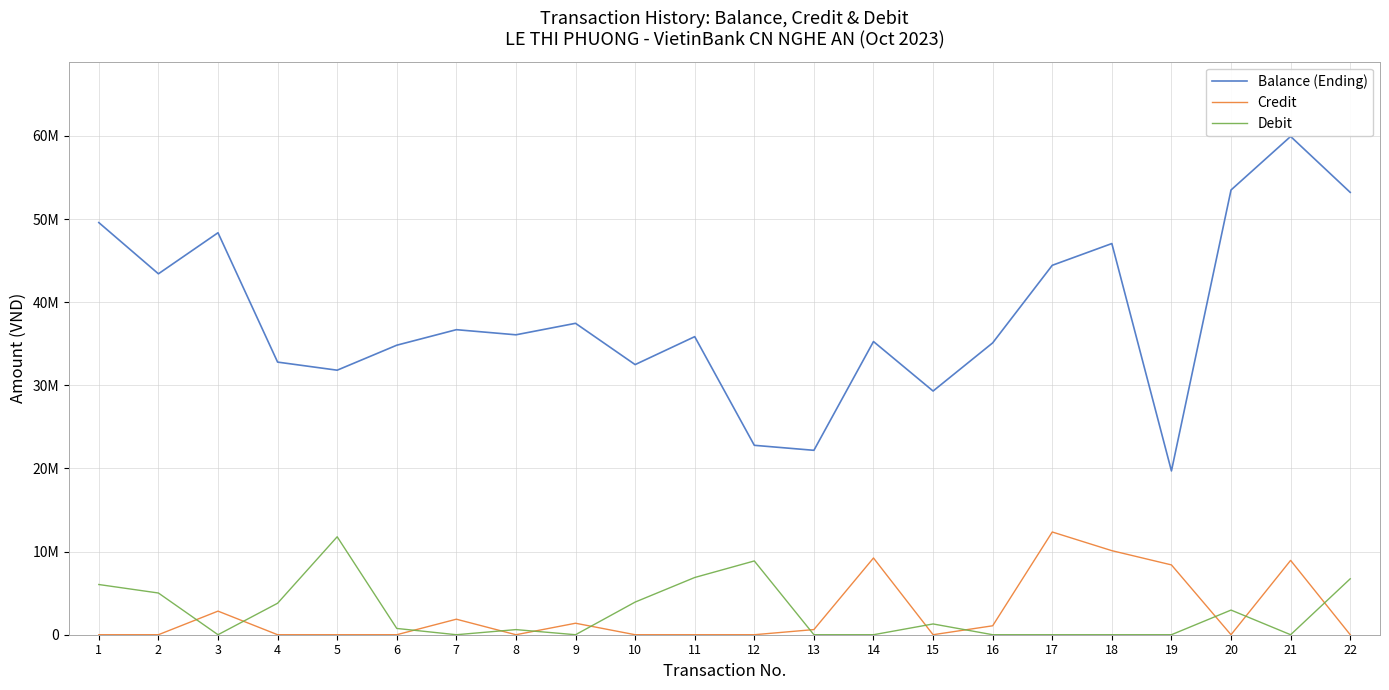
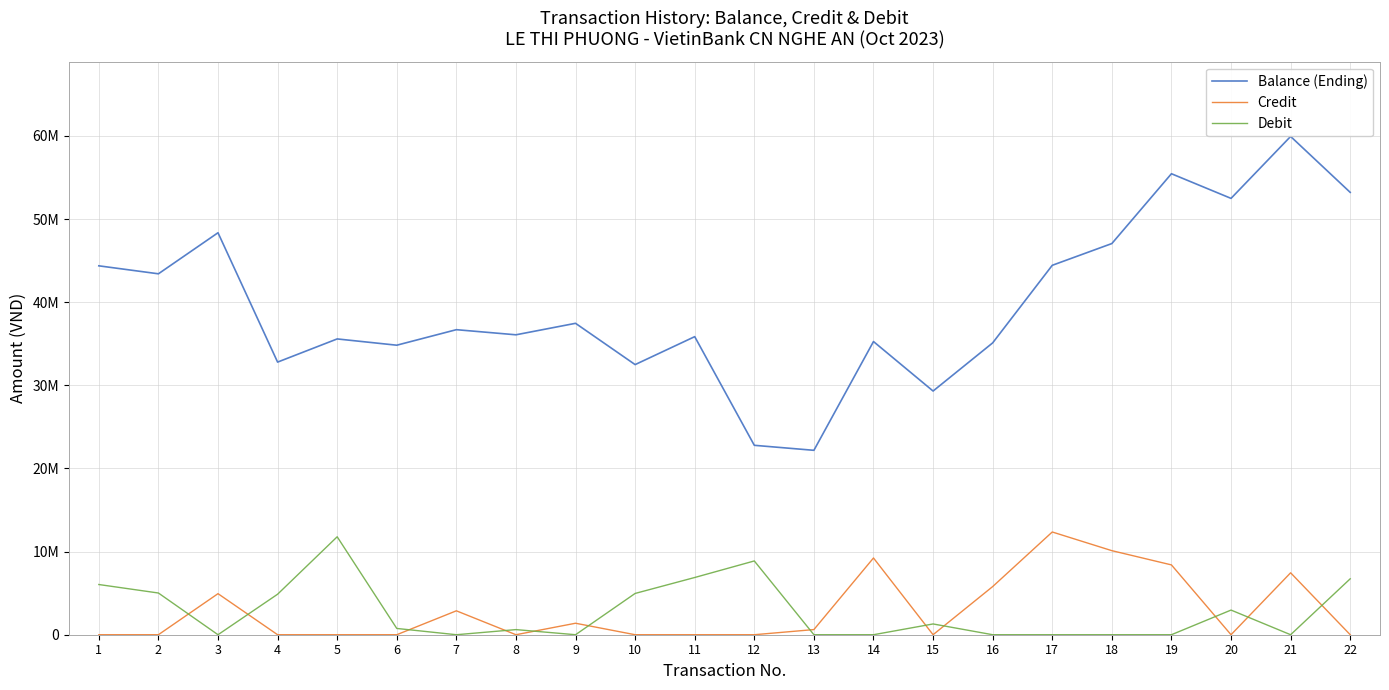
Balance (Ending), 1: 50000000 -> 44000000
Credit, 3: 3000000 -> 5000000
Debit, 4: 4000000 -> 5000000
Balance (Ending), 5: 32000000 -> 36000000
Credit, 7: 2000000 -> 3000000
Debit, 10: 4000000 -> 5000000
Credit, 16: 1000000 -> 6000000
Balance (Ending), 19: 20000000 -> 55000000
Balance (Ending), 20: 53000000 -> 52000000
Credit, 21: 9000000 -> 7000000
